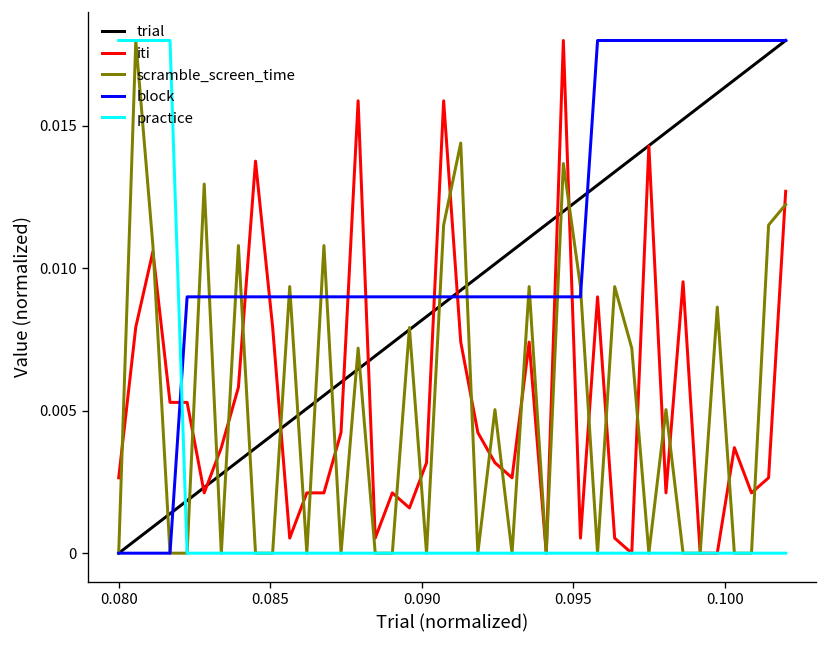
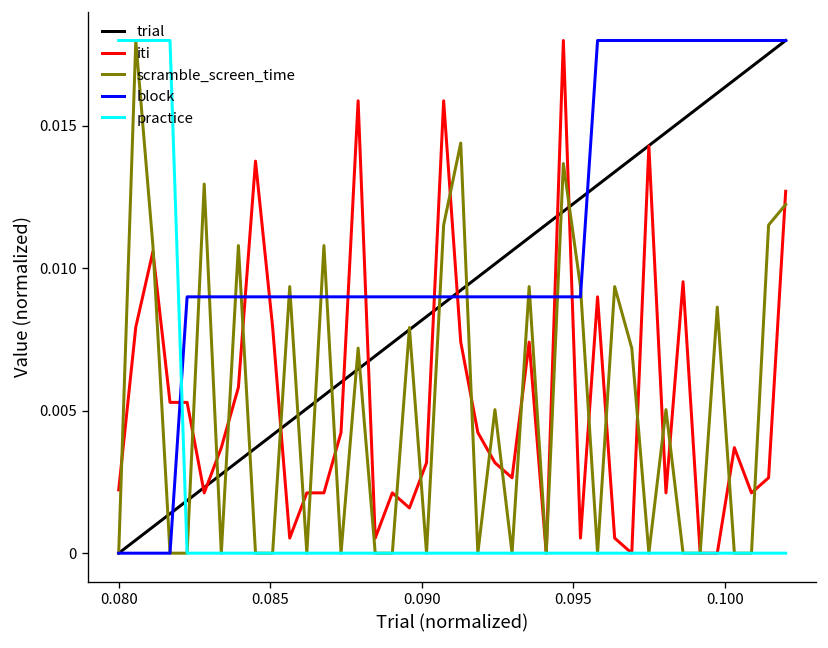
iti, 0.080: 0.0026 -> 0.0022
